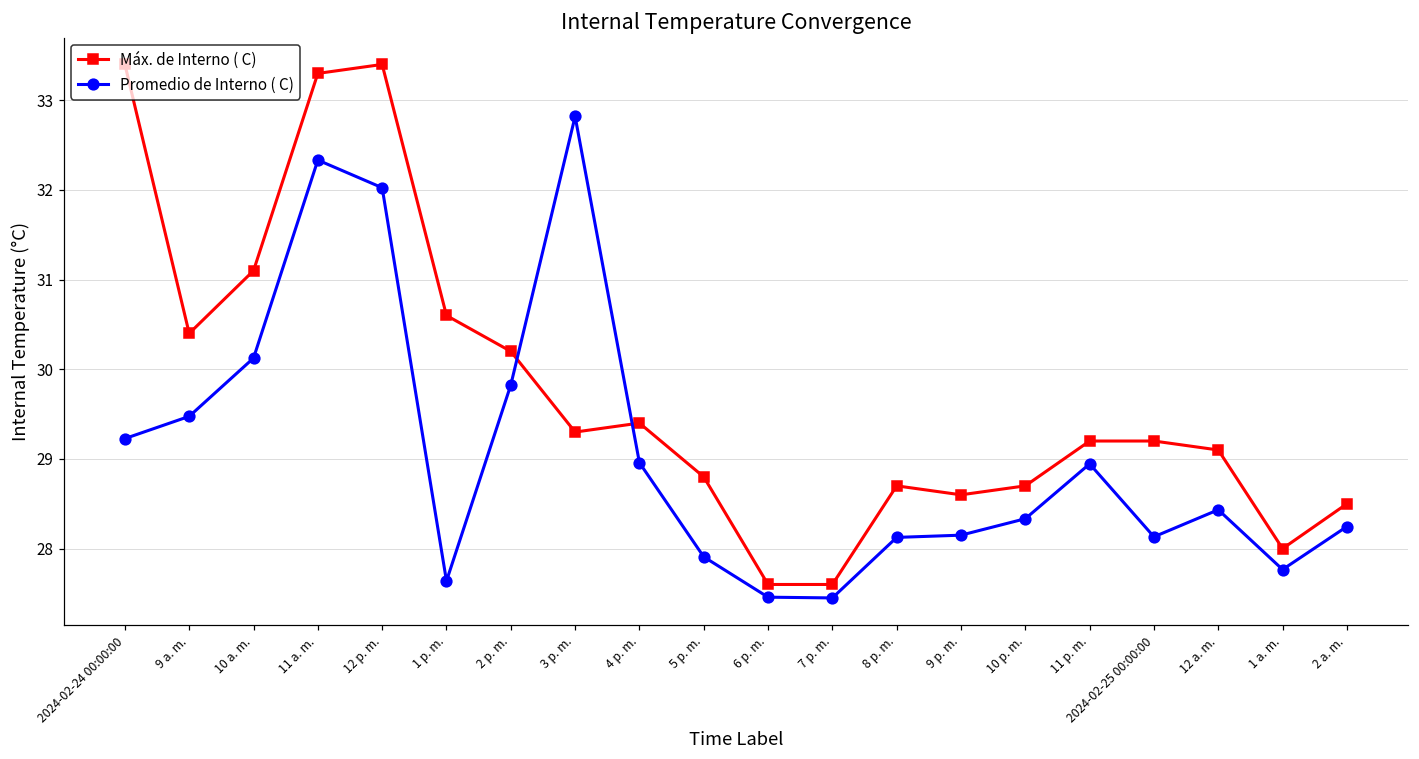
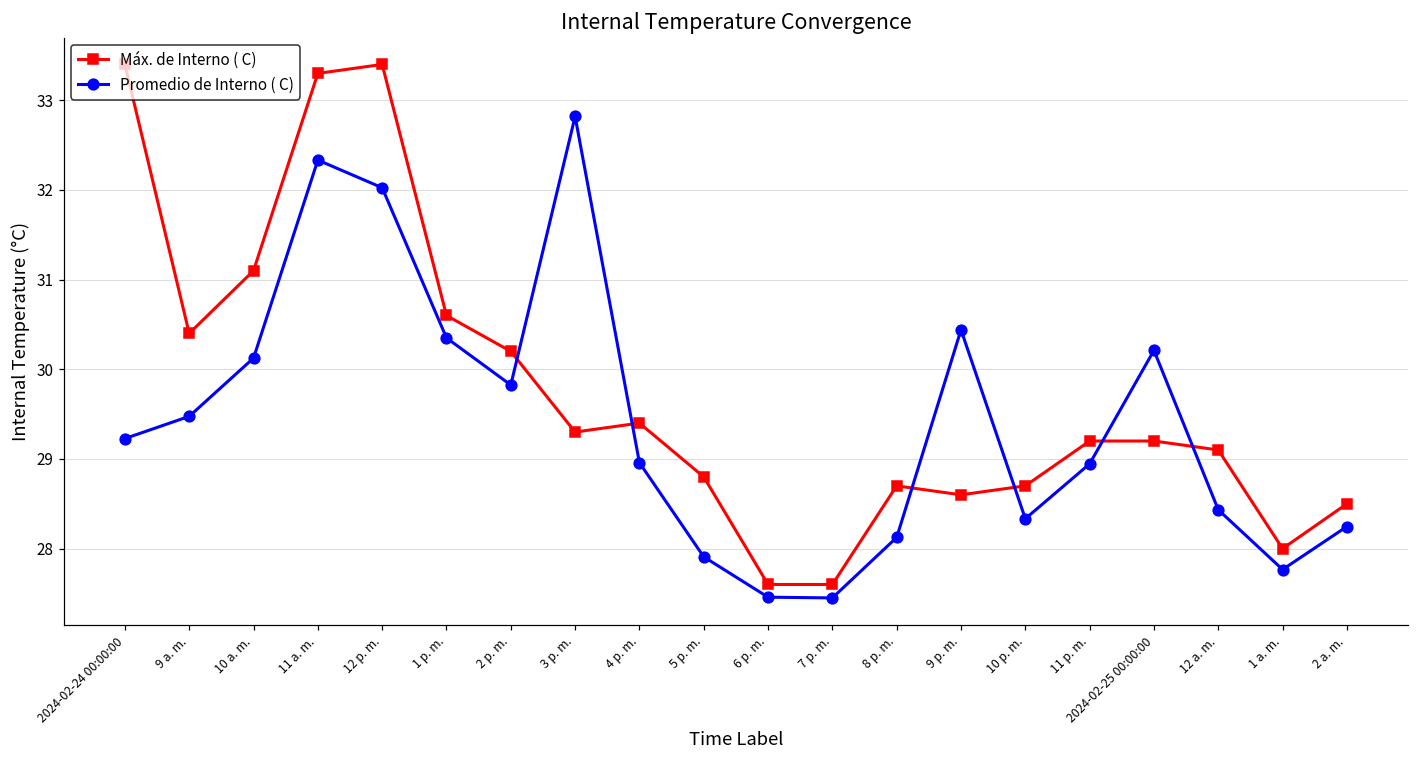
Promedio de Interno ( C), 1 p. m.: 27.6 -> 30.3
Promedio de Interno ( C), 9 p. m.: 28.1 -> 30.4
Promedio de Interno ( C), 2024-02-25 00:00:00: 28.1 -> 30.2
